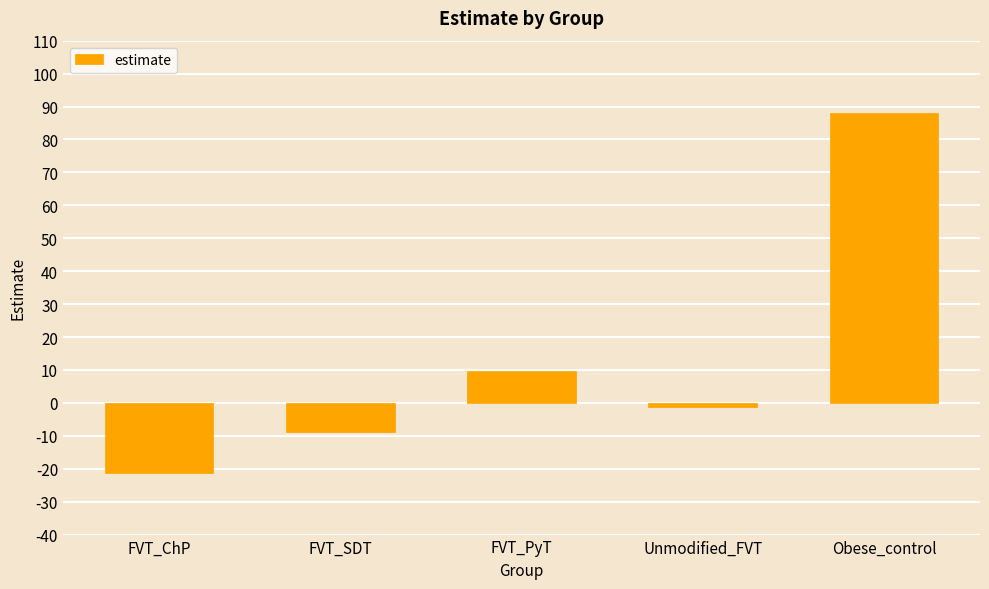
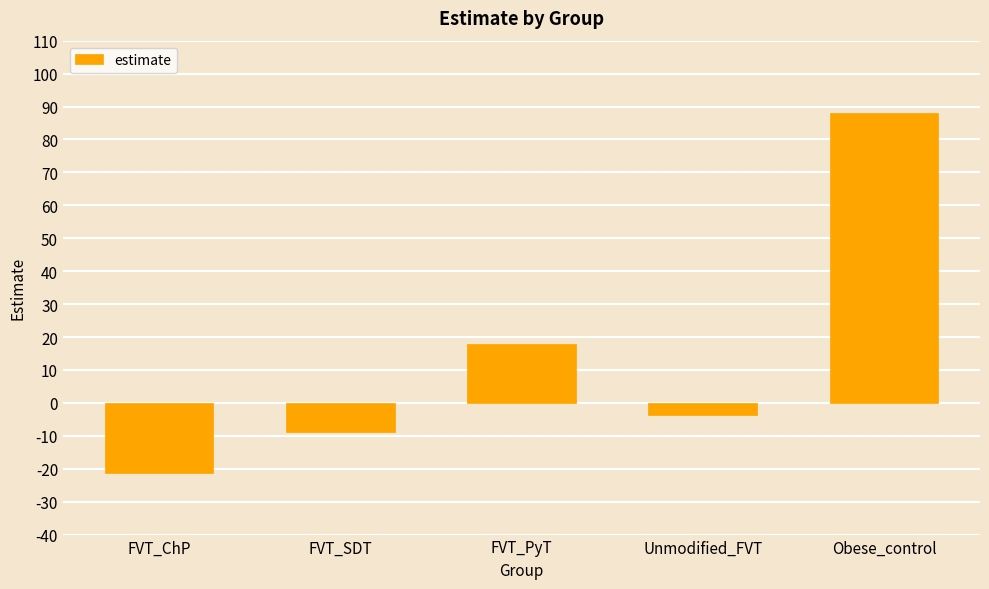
FVT_PyT: 10 -> 18
Unmodified_FVT: -1 -> -4
